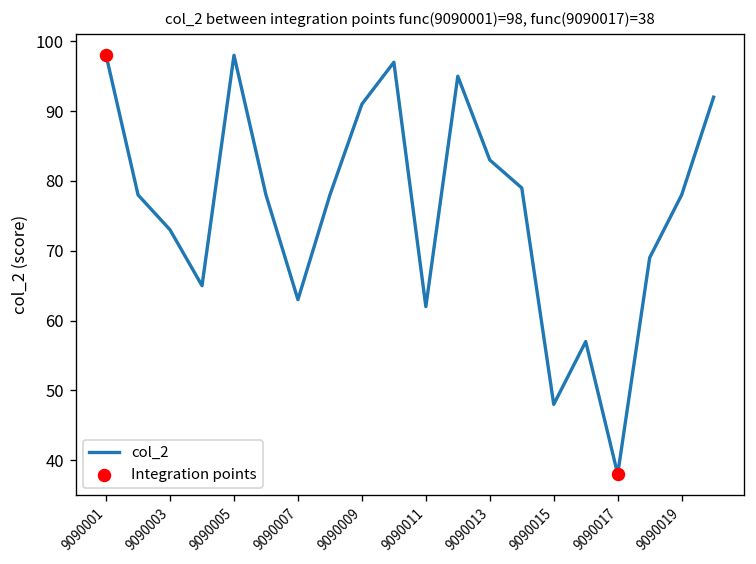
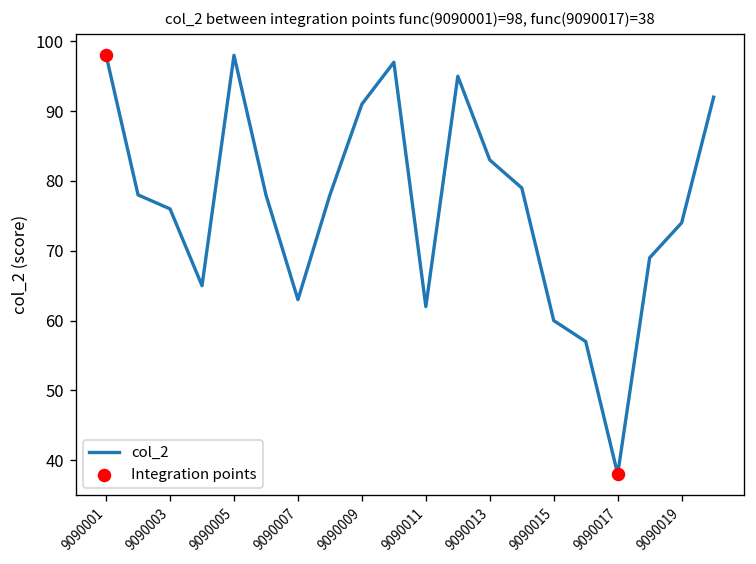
col_2, 9090003: 73 -> 76
col_2, 9090015: 48 -> 60
col_2, 9090019: 78 -> 74
